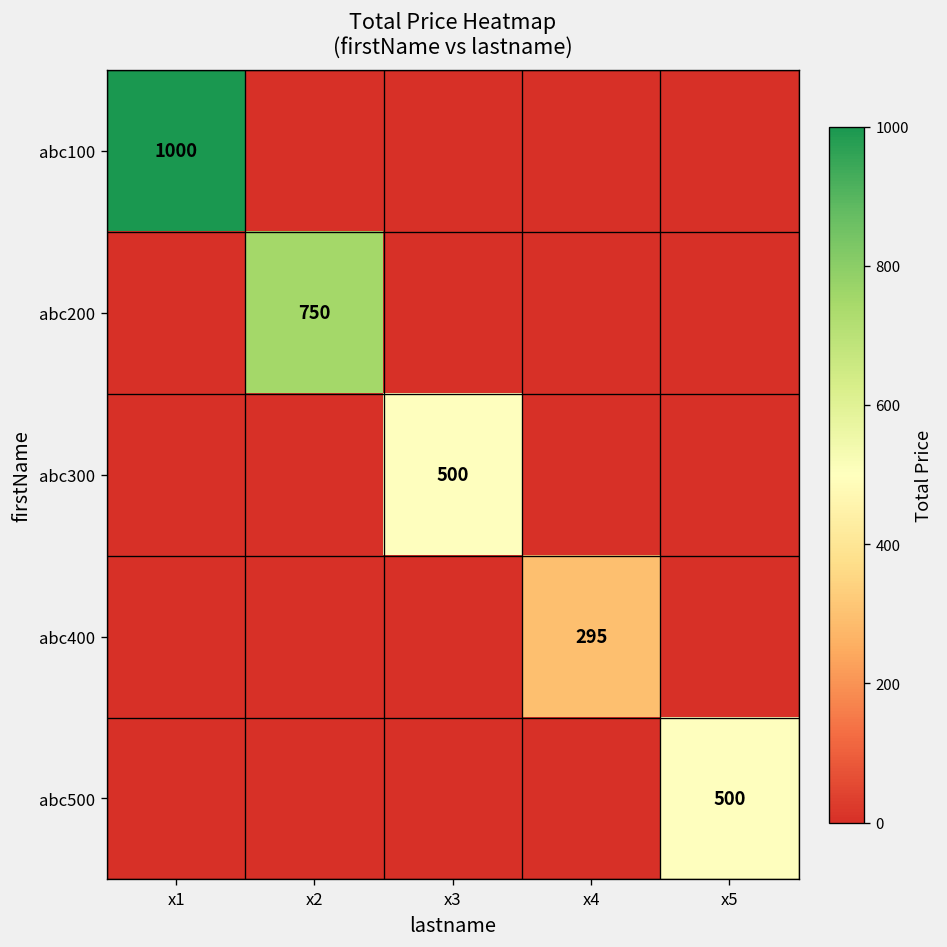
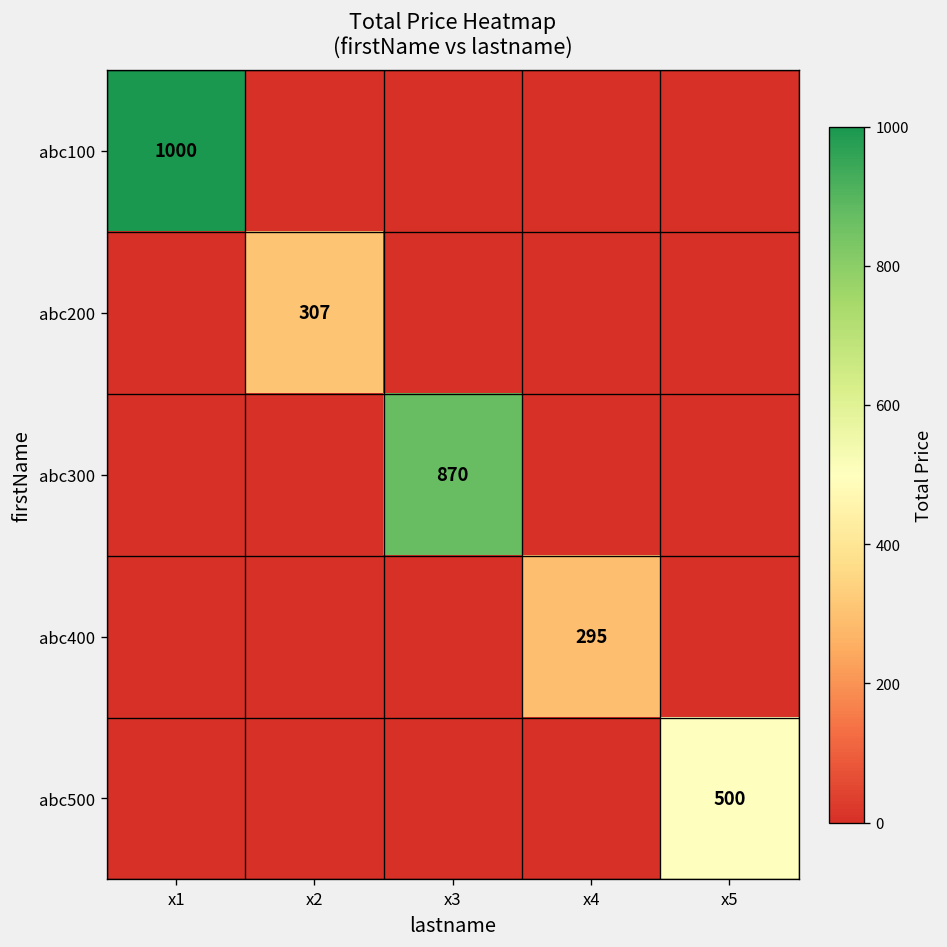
abc200, x2: 750 -> 307
abc300, x3: 500 -> 870
